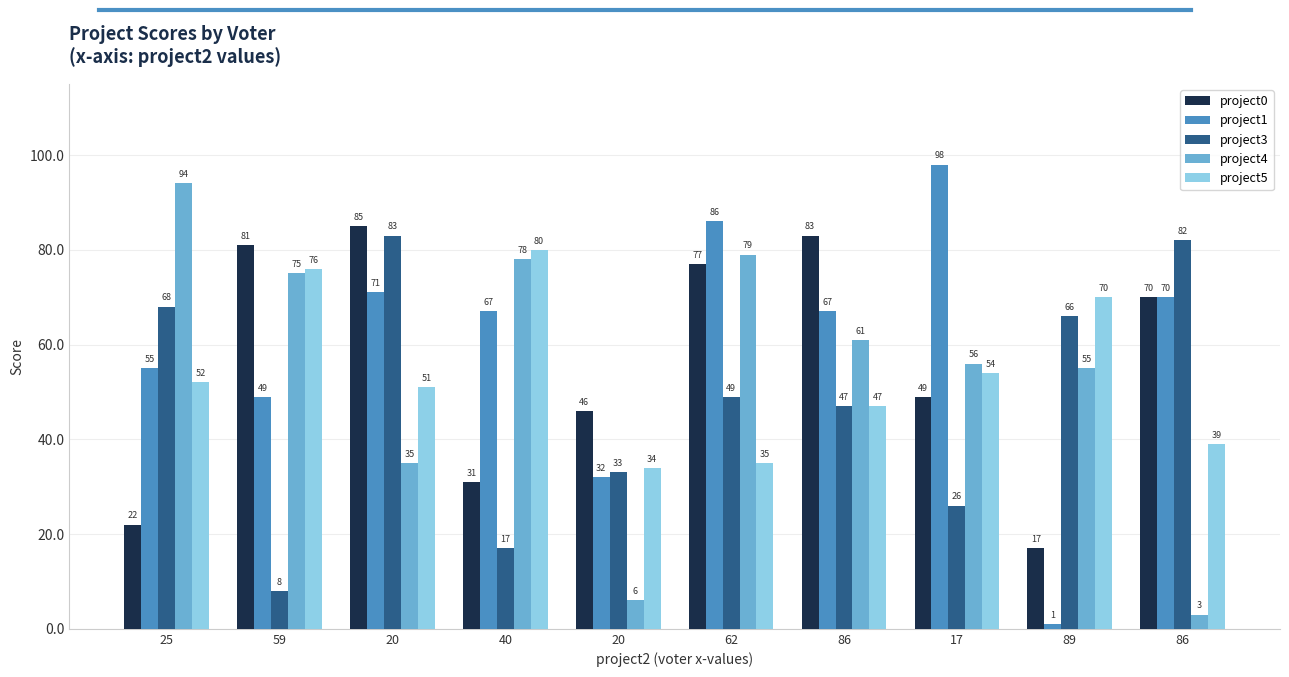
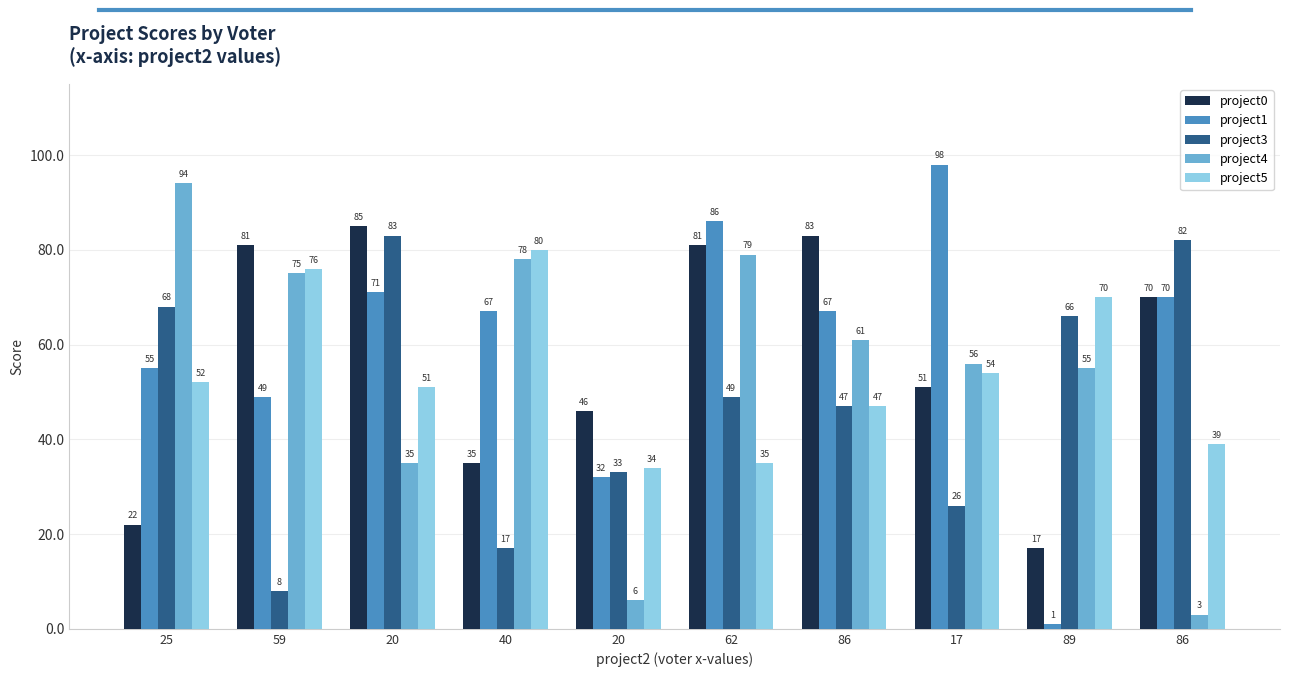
project0, 40: 31 -> 35
project0, 62: 77 -> 81
project0, 17: 49 -> 51
